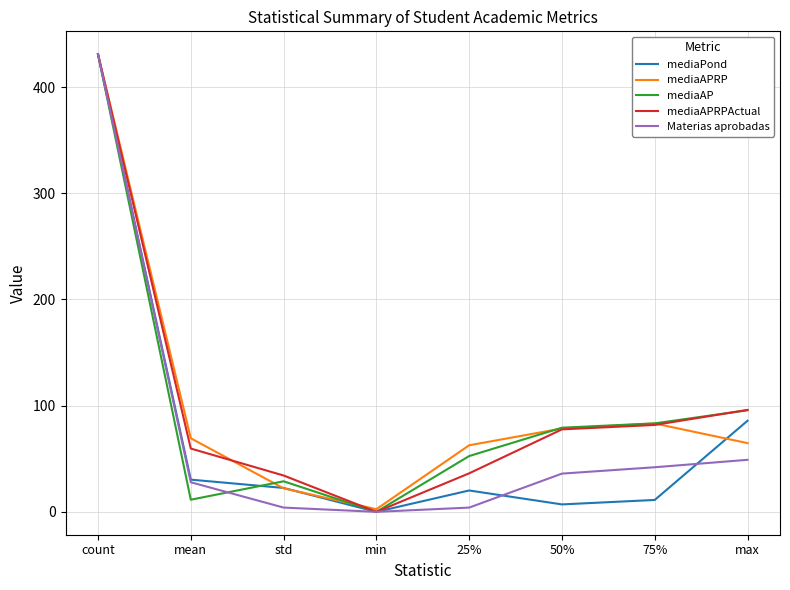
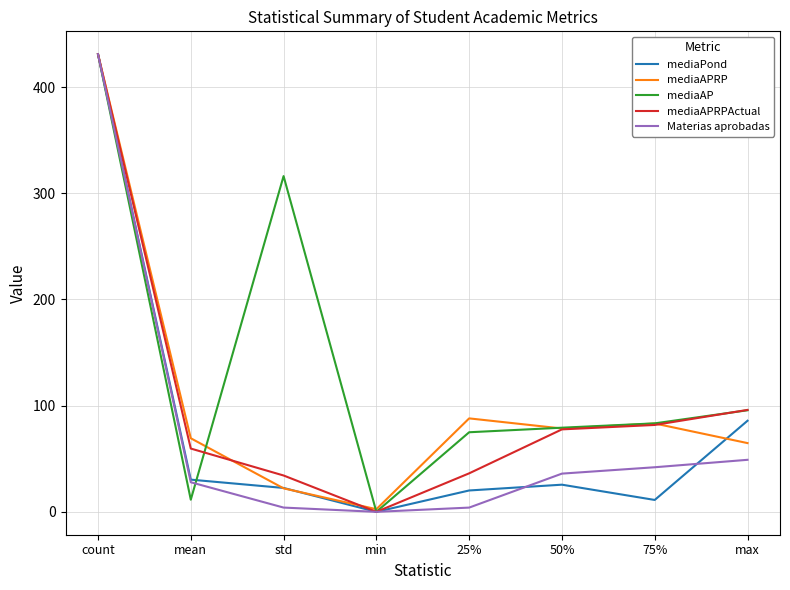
mediaAP, std: 29 -> 316
mediaAPRP, 25%: 63 -> 88
mediaAP, 25%: 53 -> 75
mediaPond, 50%: 7 -> 26
